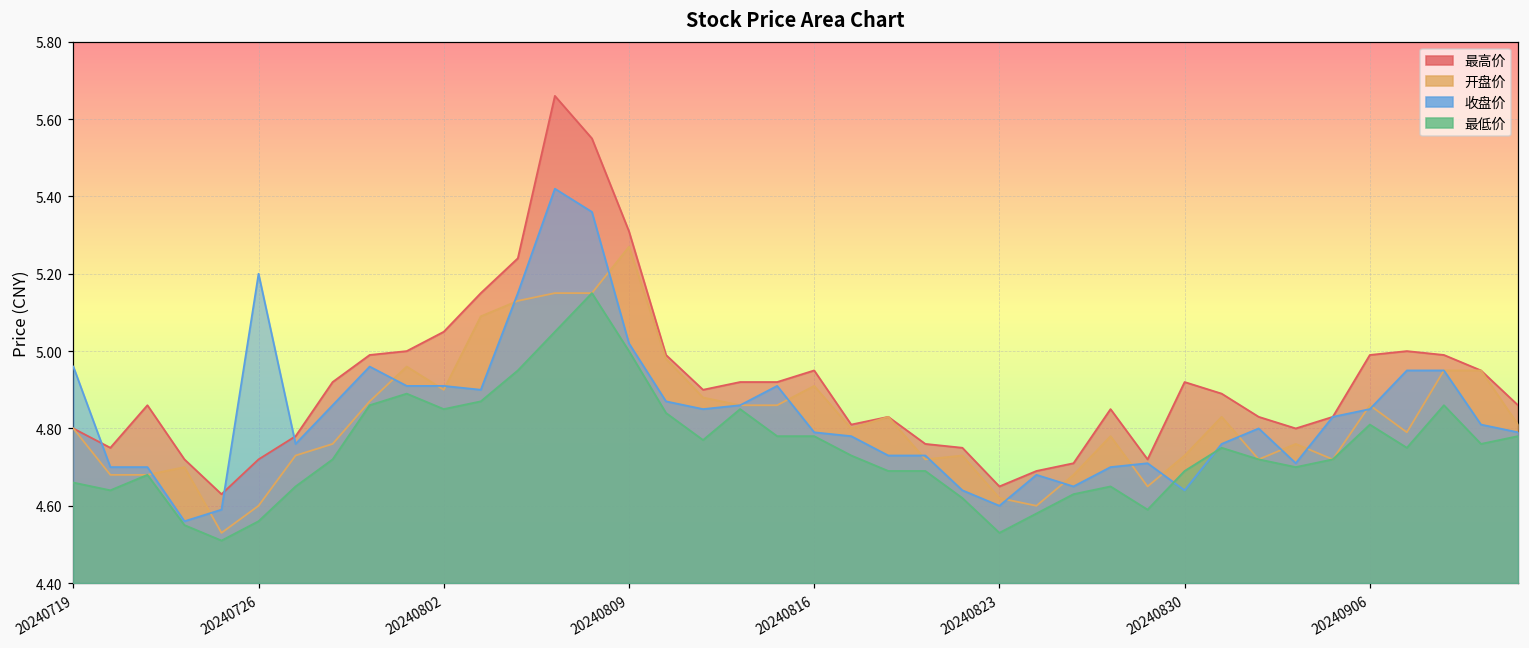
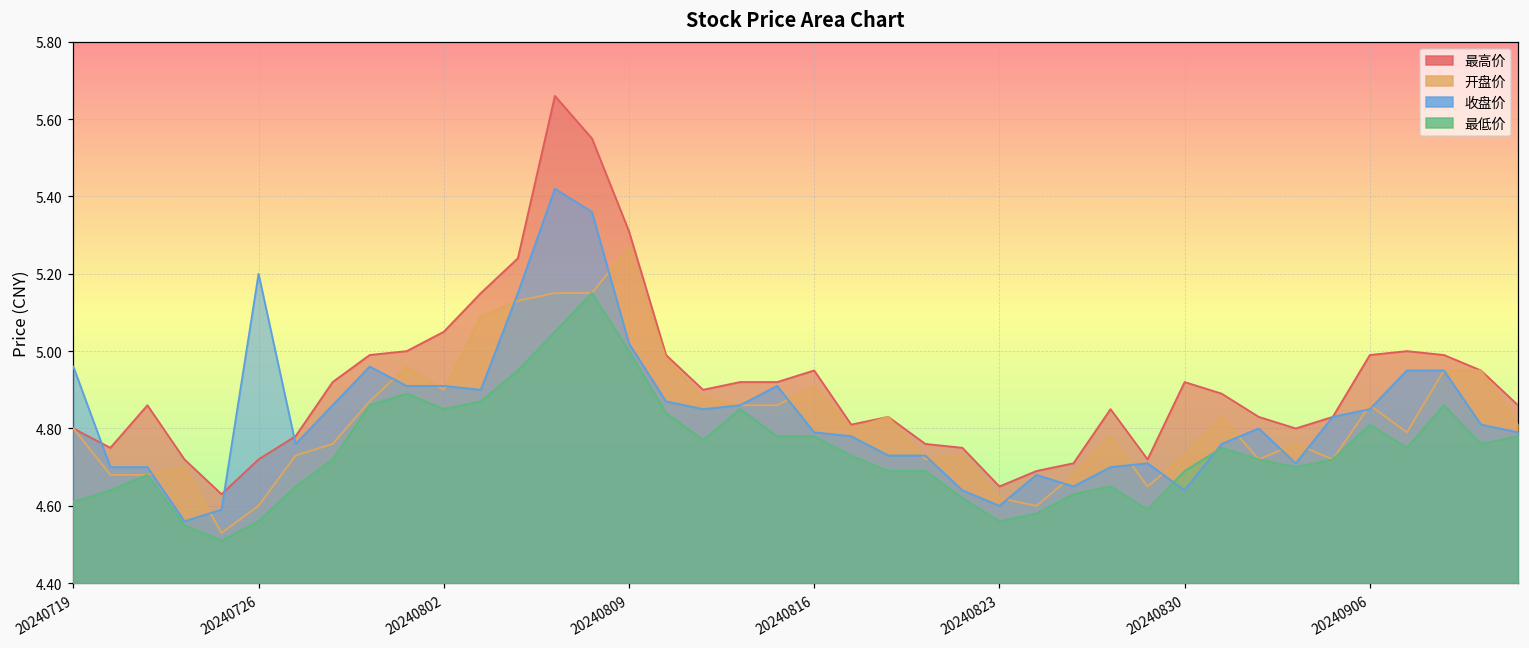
最低价, 20240719: 4.66 -> 4.61
最低价, 20240823: 4.53 -> 4.56
